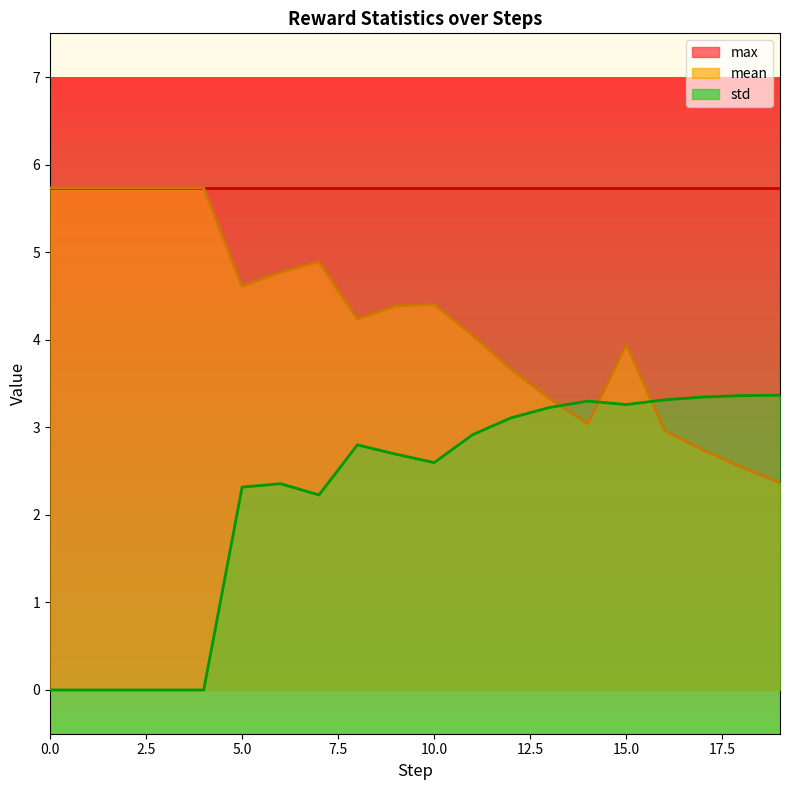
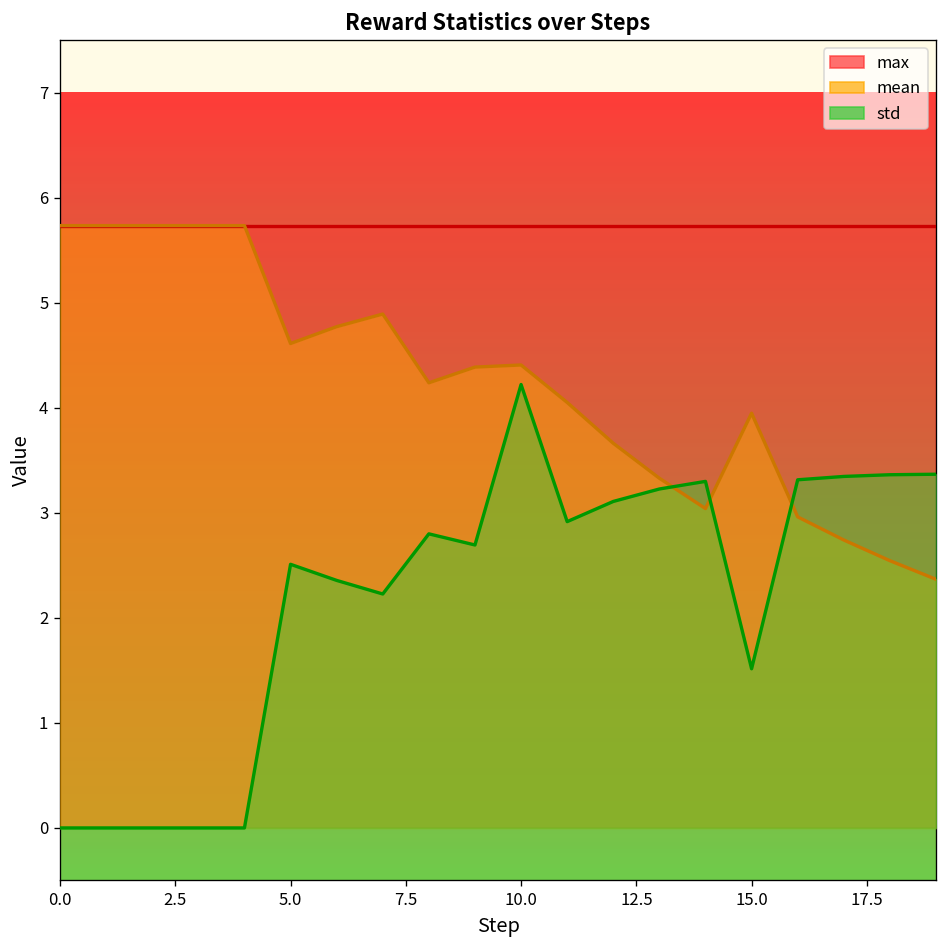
std, 5.0: 2.3 -> 2.5
std, 10.0: 2.6 -> 4.2
std, 15.0: 3.3 -> 1.5
